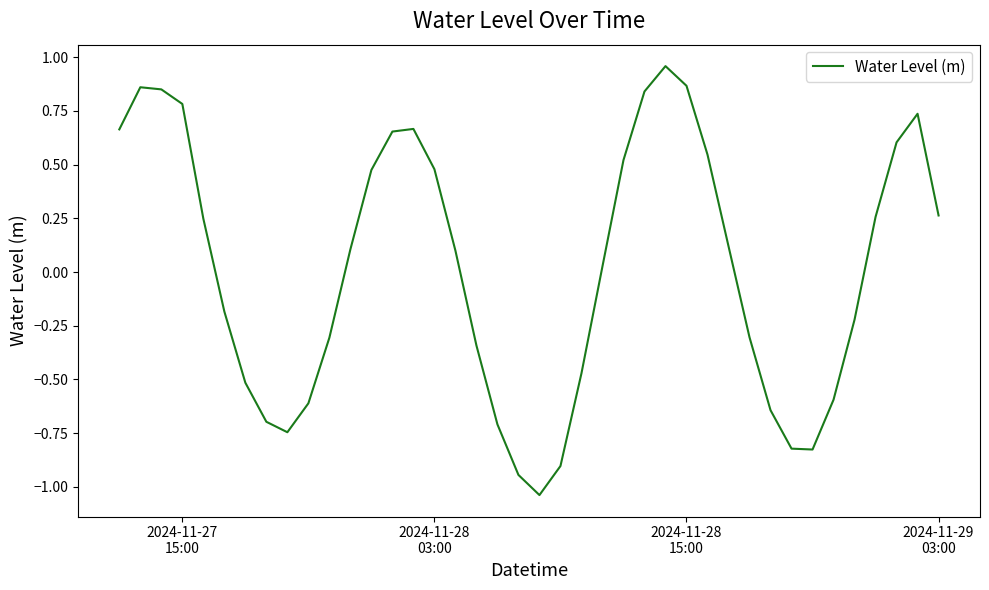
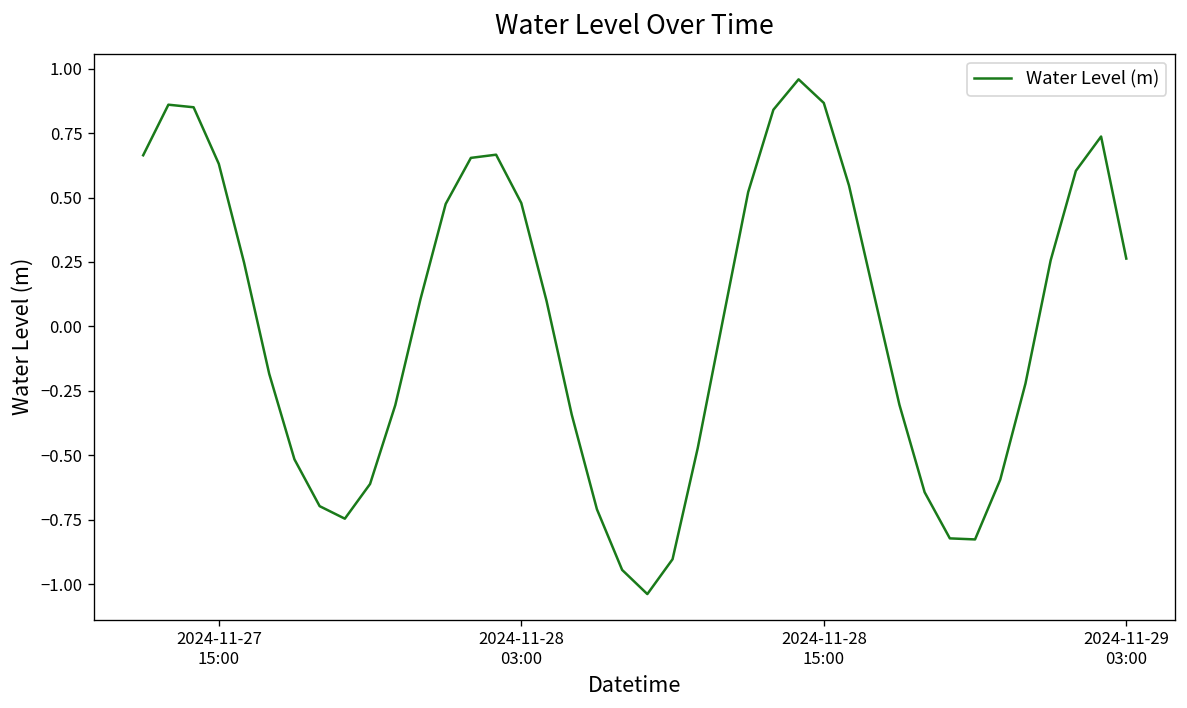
2024-11-27 15:00: 0.78 -> 0.63
